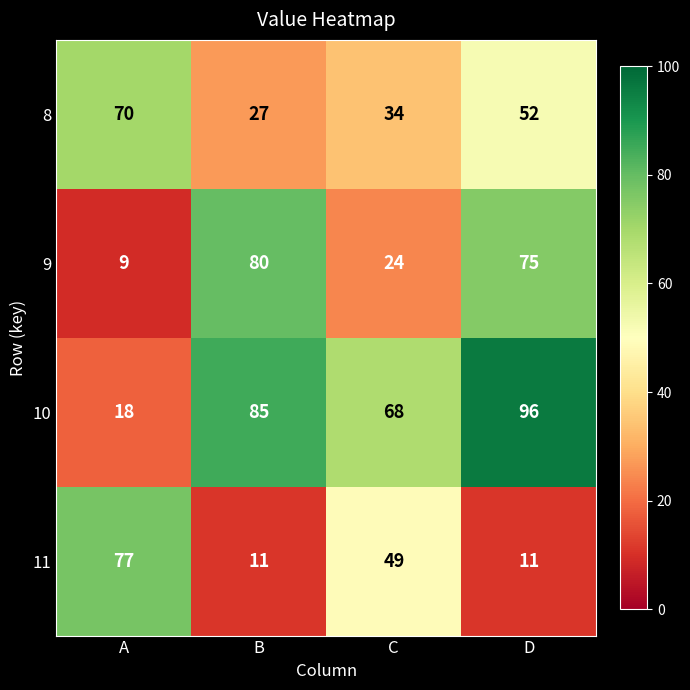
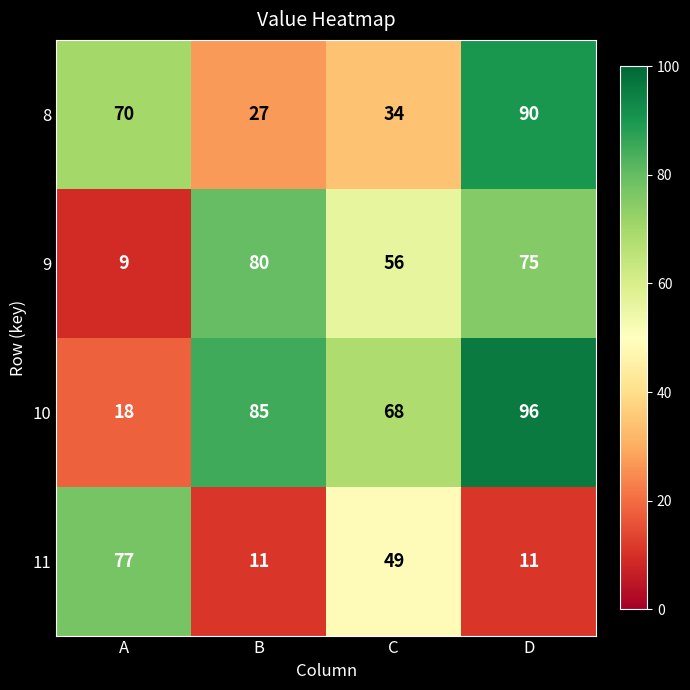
8, D: 52 -> 90
9, C: 24 -> 56
